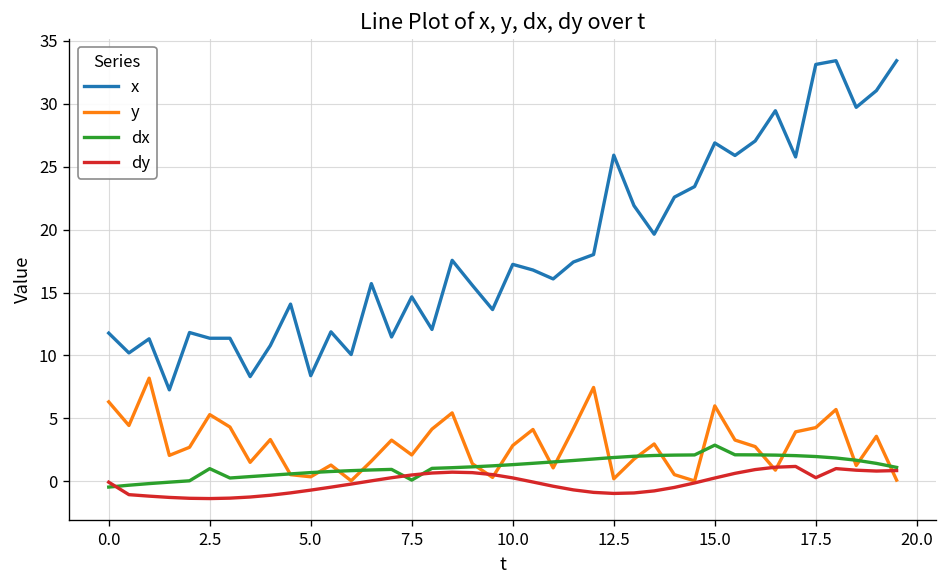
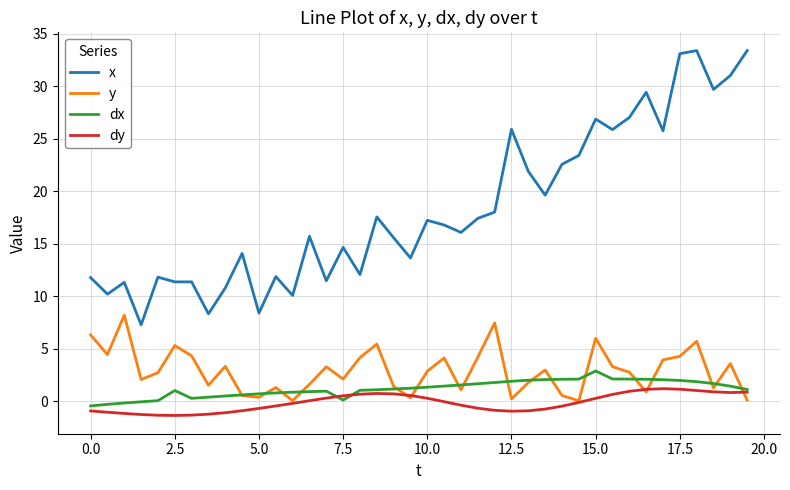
dy, 0.0: -0.1 -> -0.9
dy, 17.5: 0.3 -> 1.1
